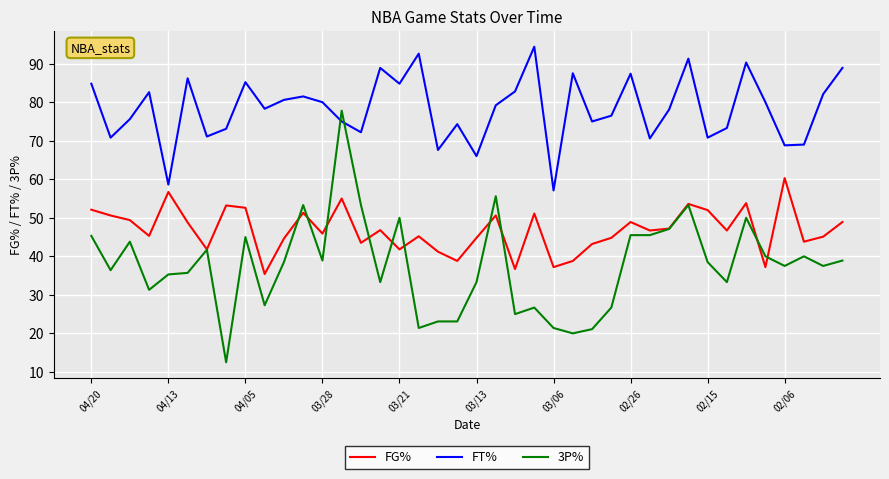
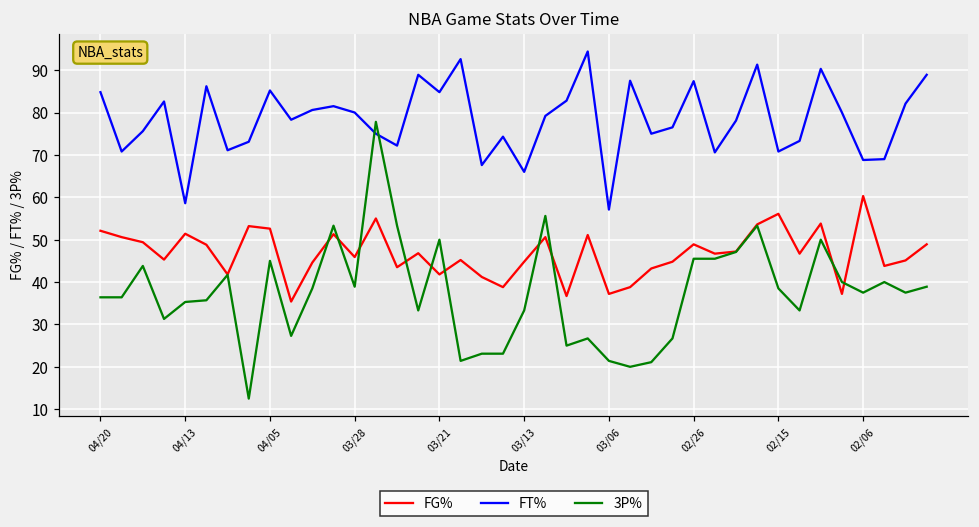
3P%, 04/20: 45 -> 36
FG%, 04/13: 57 -> 51
FG%, 02/15: 52 -> 56
